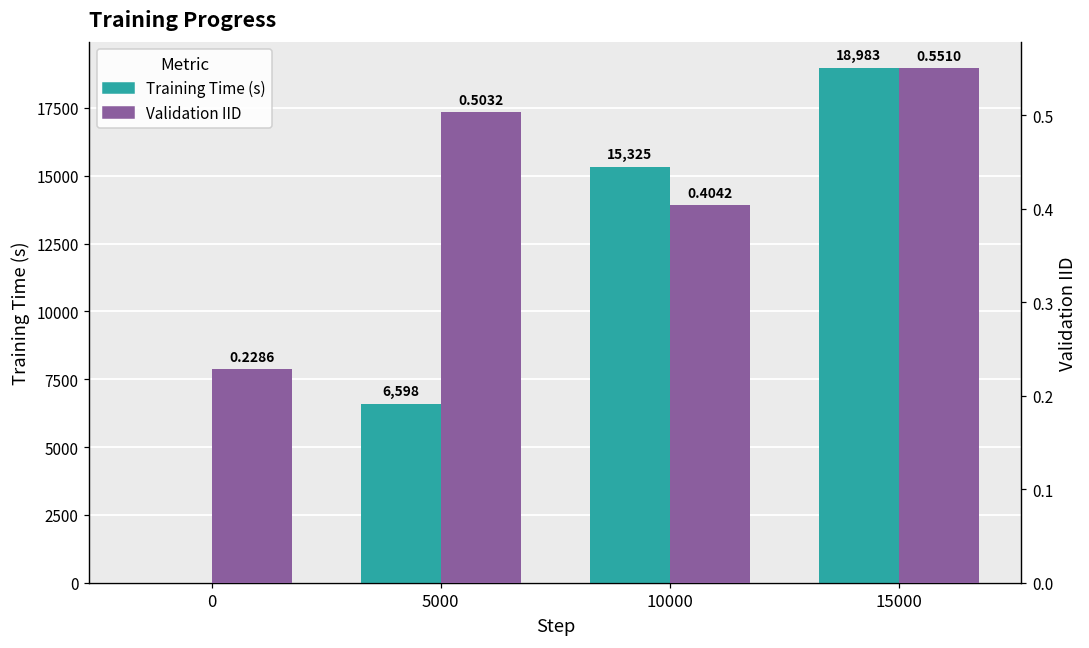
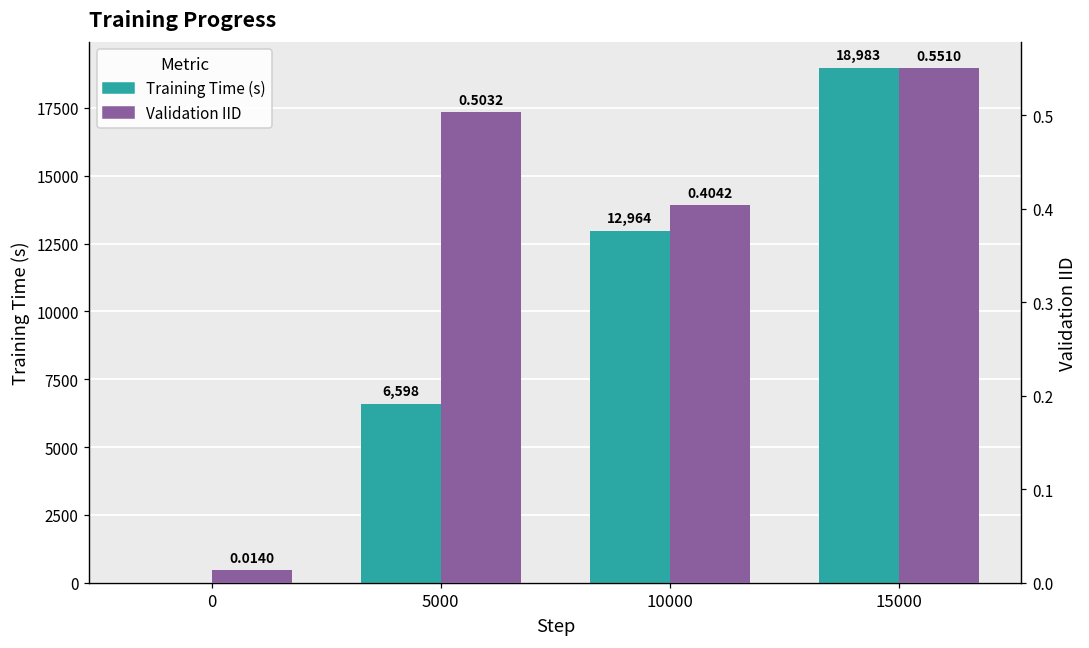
Training Time (s), 10000: 15,325 -> 12,964
Validation IID, 0: 0.2286 -> 0.0140
